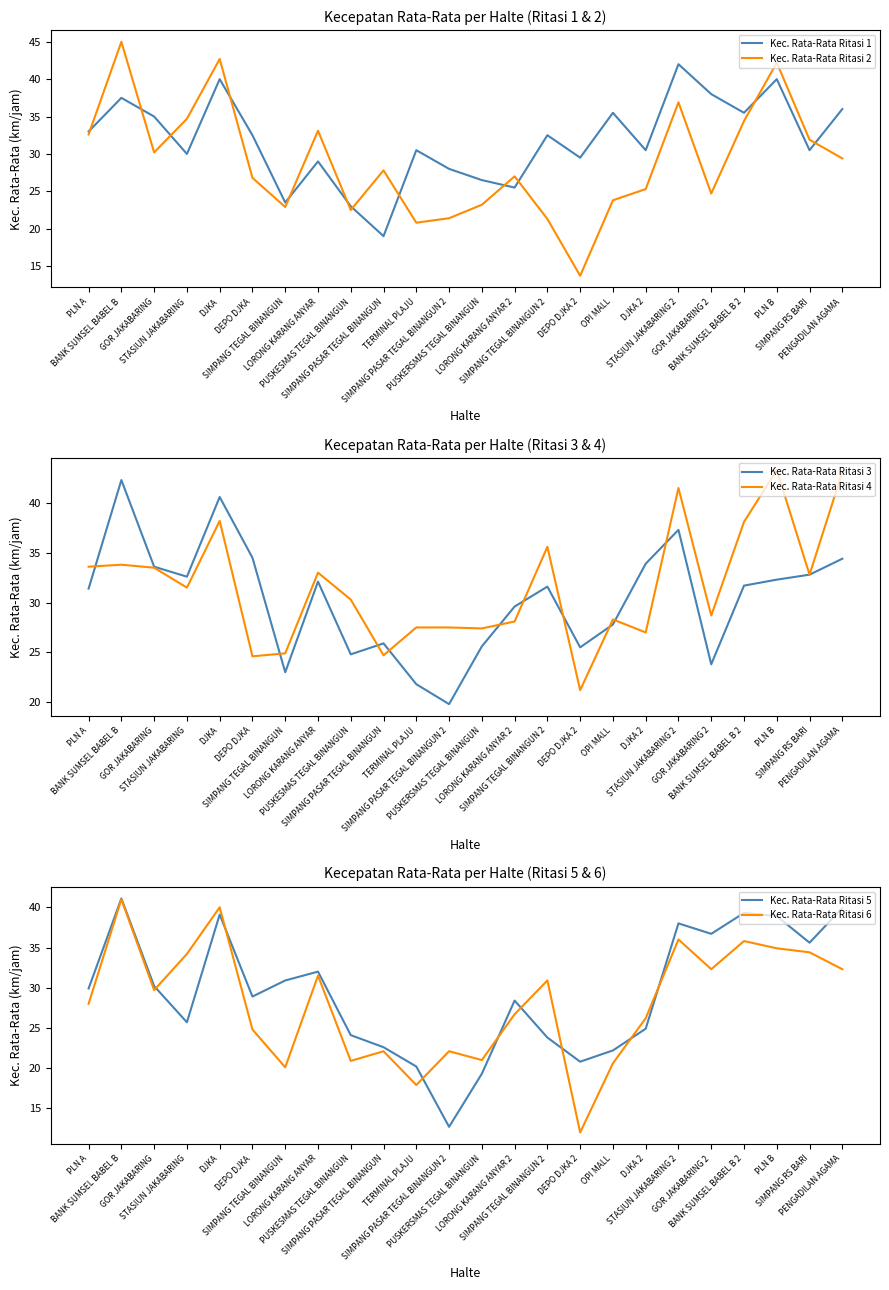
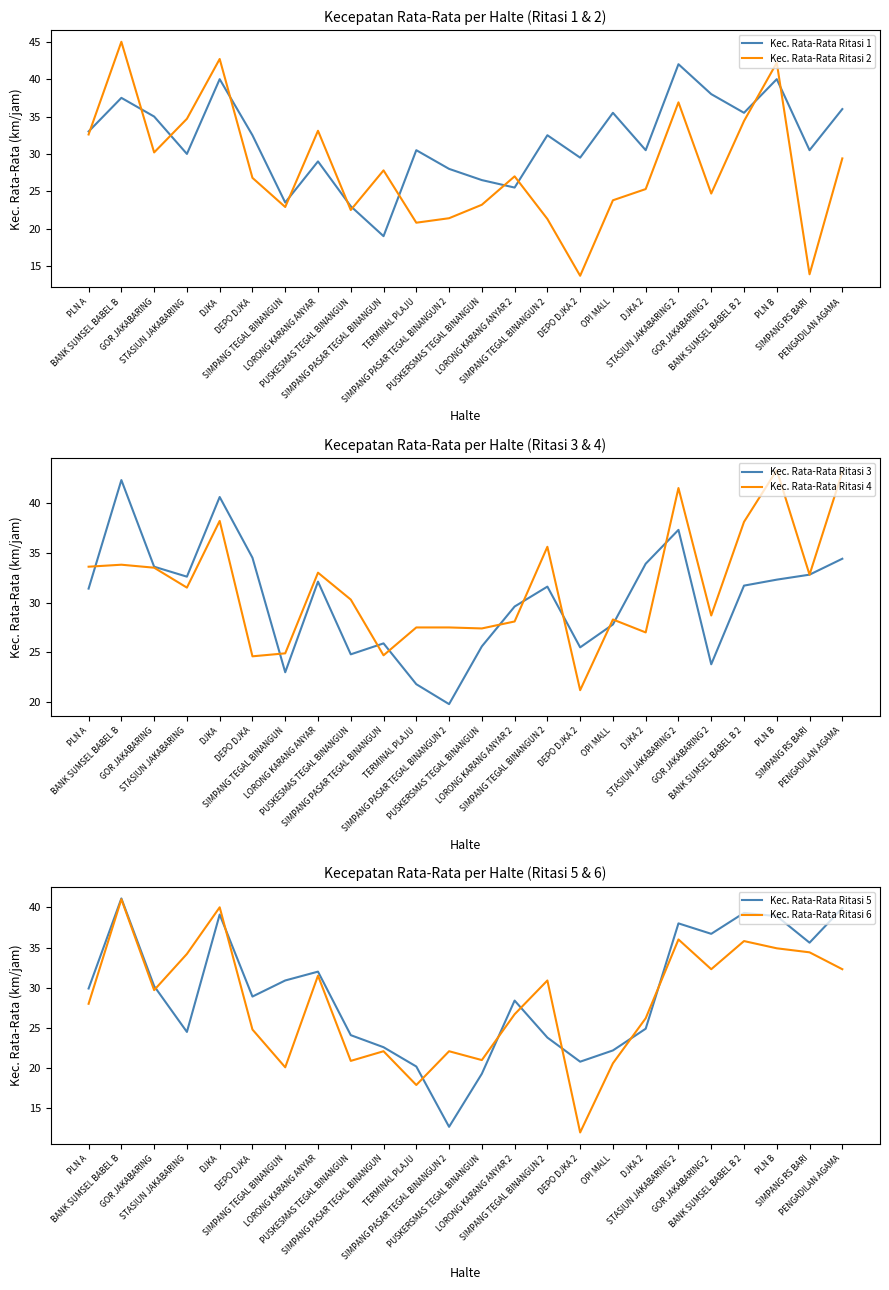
Kecepatan Rata-Rata per Halte (Ritasi 1 & 2), Kec. Rata-Rata Ritasi 2, SIMPANG RS BARI: 32 -> 14
Kecepatan Rata-Rata per Halte (Ritasi 5 & 6), Kec. Rata-Rata Ritasi 5, STASIUN JAKABARING: 26 -> 25
